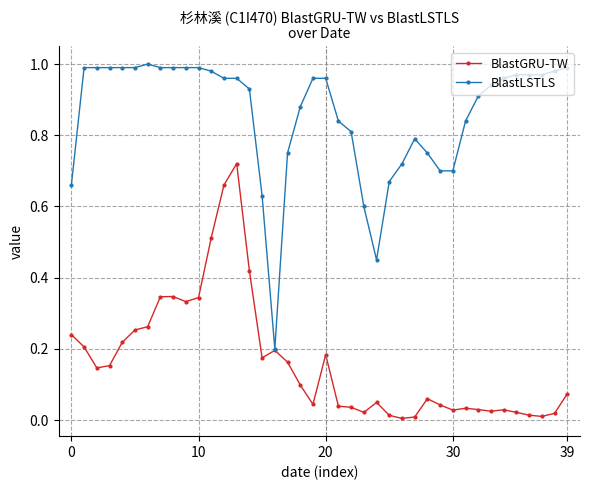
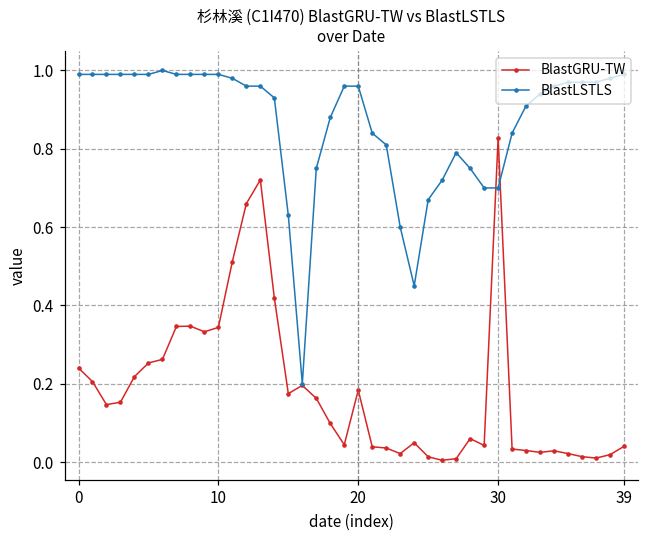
BlastLSTLS, 0: 0.66 -> 0.99
BlastGRU-TW, 30: 0.03 -> 0.83
BlastGRU-TW, 39: 0.07 -> 0.04
